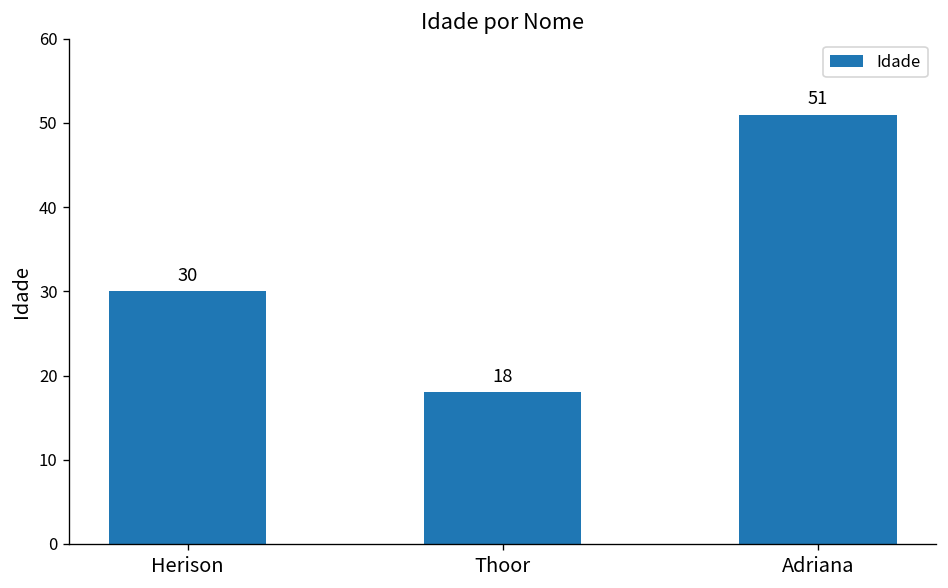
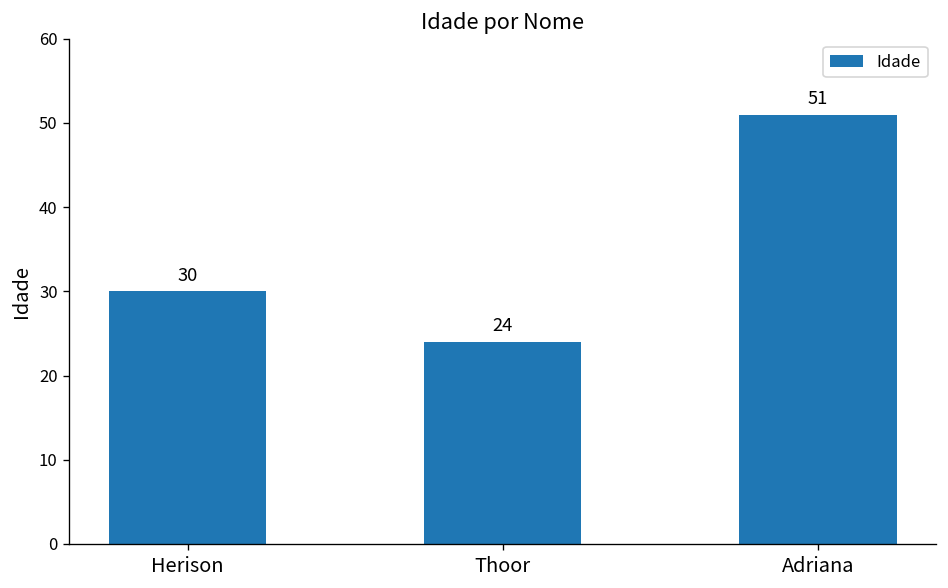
Thoor: 18 -> 24
